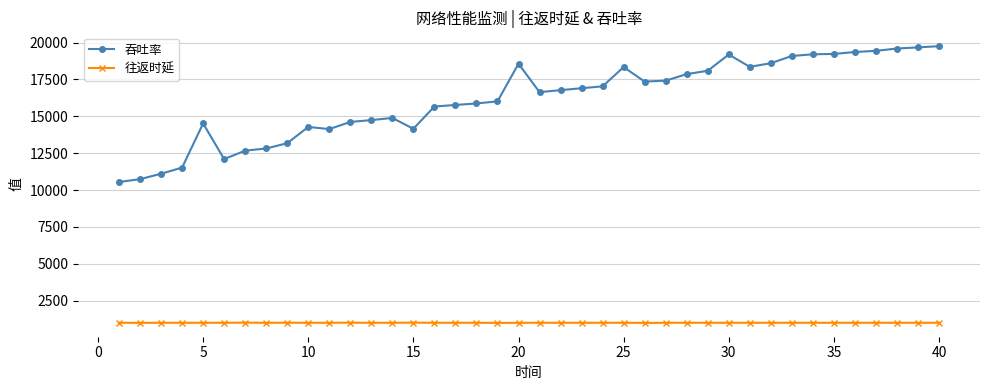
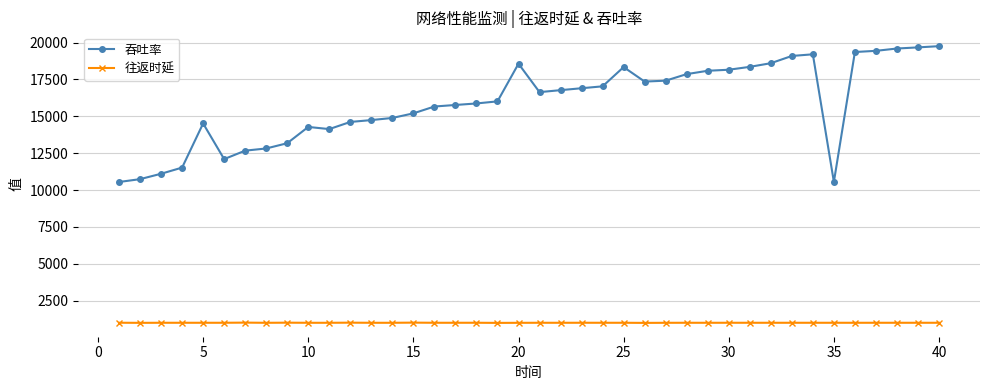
吞吐率, 15: 14200 -> 15200
吞吐率, 30: 19200 -> 18200
吞吐率, 35: 19200 -> 10600
